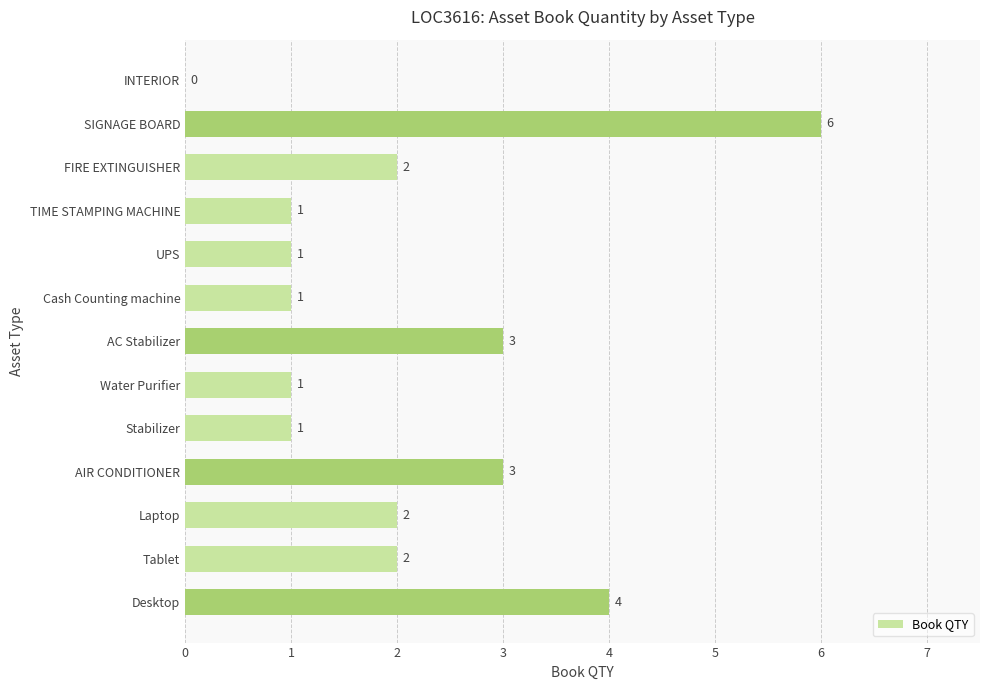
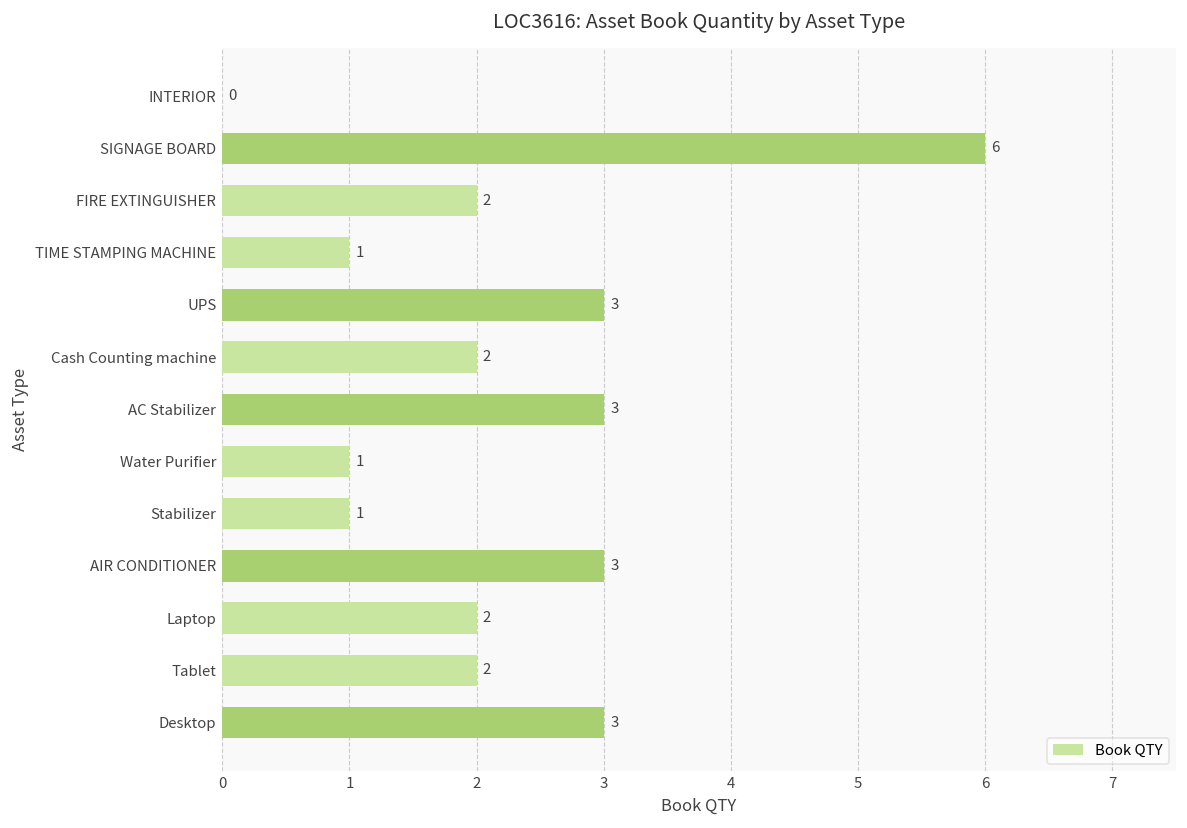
UPS: 1 -> 3
Cash Counting machine: 1 -> 2
Desktop: 4 -> 3
